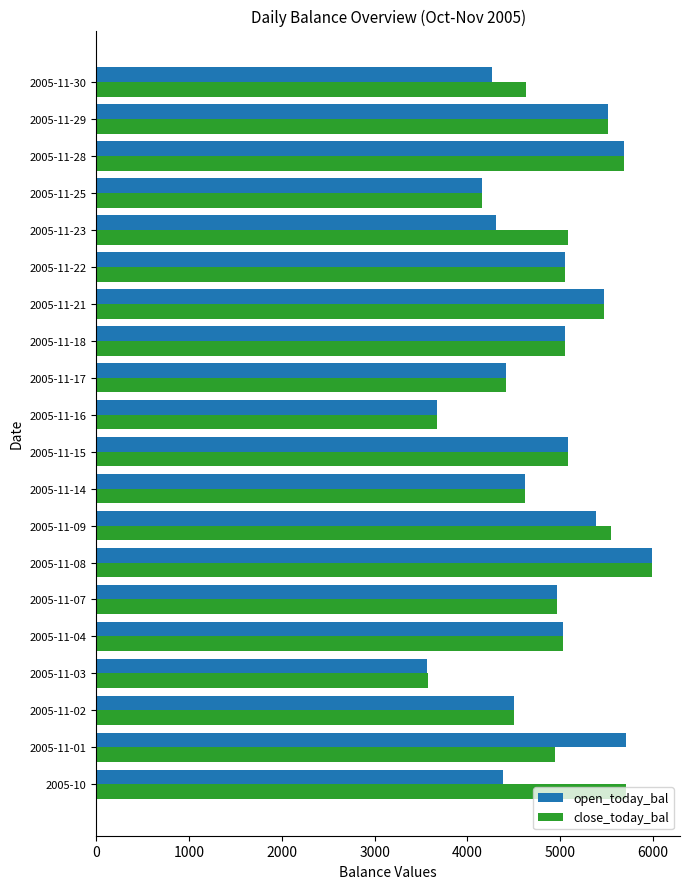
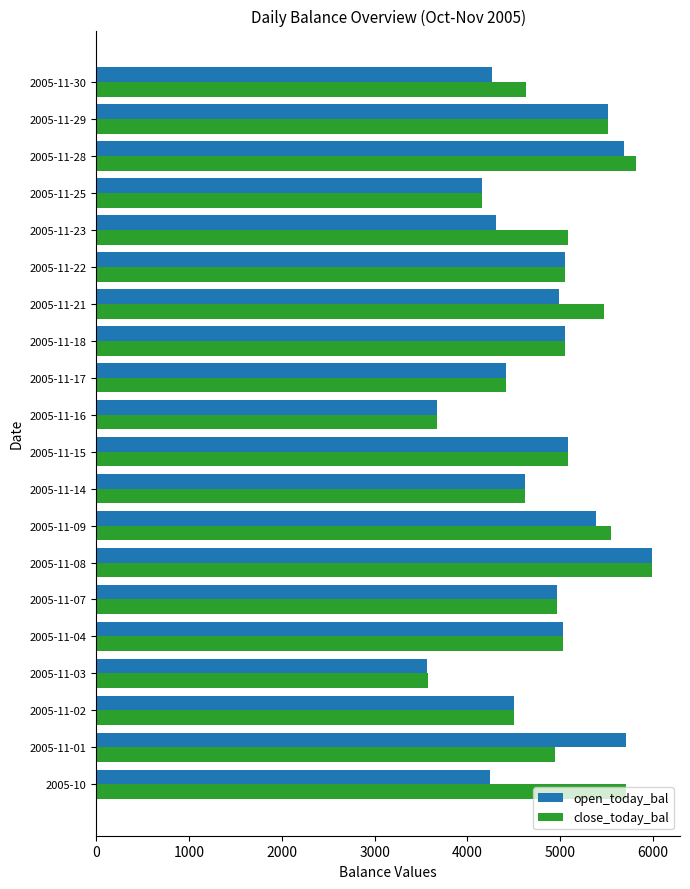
close_today_bal, 2005-11-28: 5700 -> 5800
open_today_bal, 2005-11-21: 5500 -> 5000
open_today_bal, 2005-10: 4400 -> 4200
